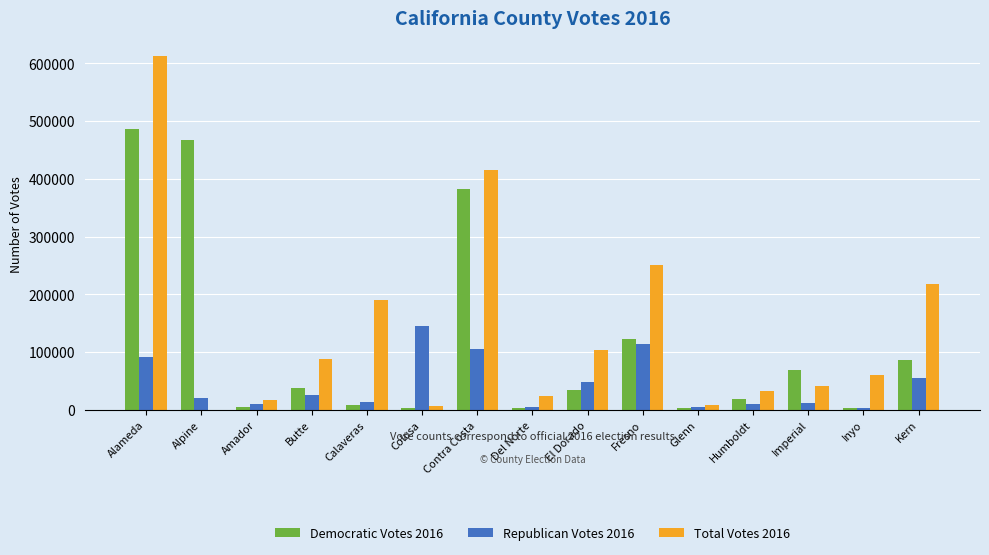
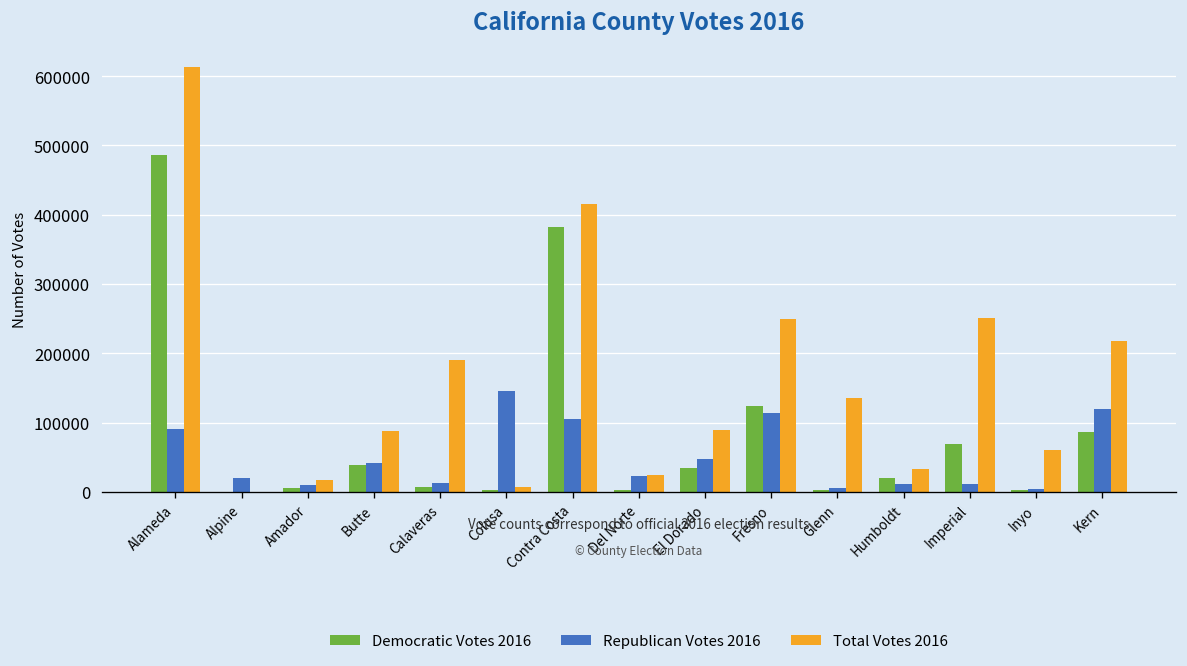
Democratic Votes 2016, Alpine: 470000 -> 0
Republican Votes 2016, Butte: 30000 -> 40000
Republican Votes 2016, Del Norte: 10000 -> 20000
Total Votes 2016, El Dorado: 100000 -> 90000
Total Votes 2016, Glenn: 10000 -> 140000
Total Votes 2016, Imperial: 40000 -> 250000
Republican Votes 2016, Kern: 60000 -> 120000
